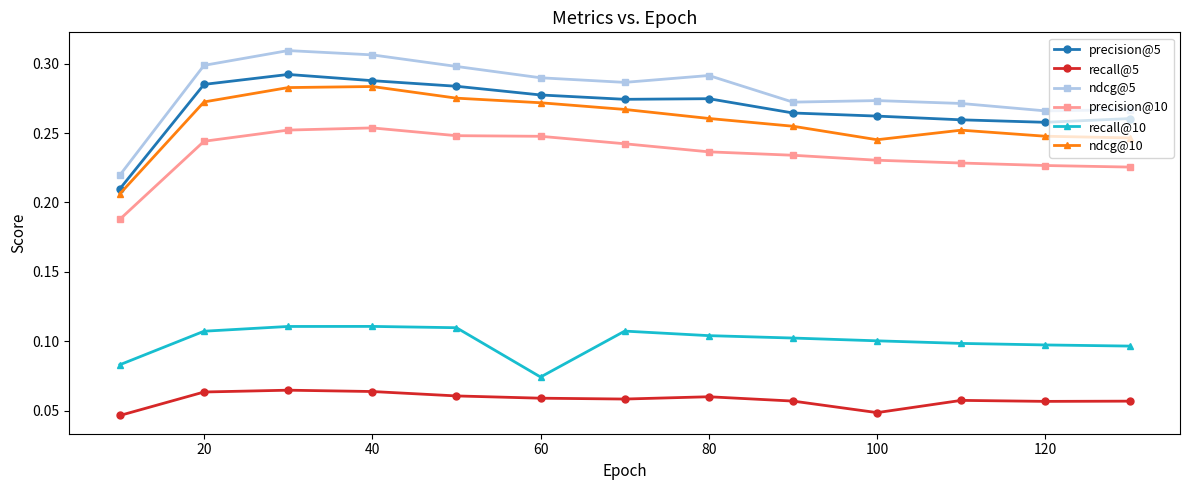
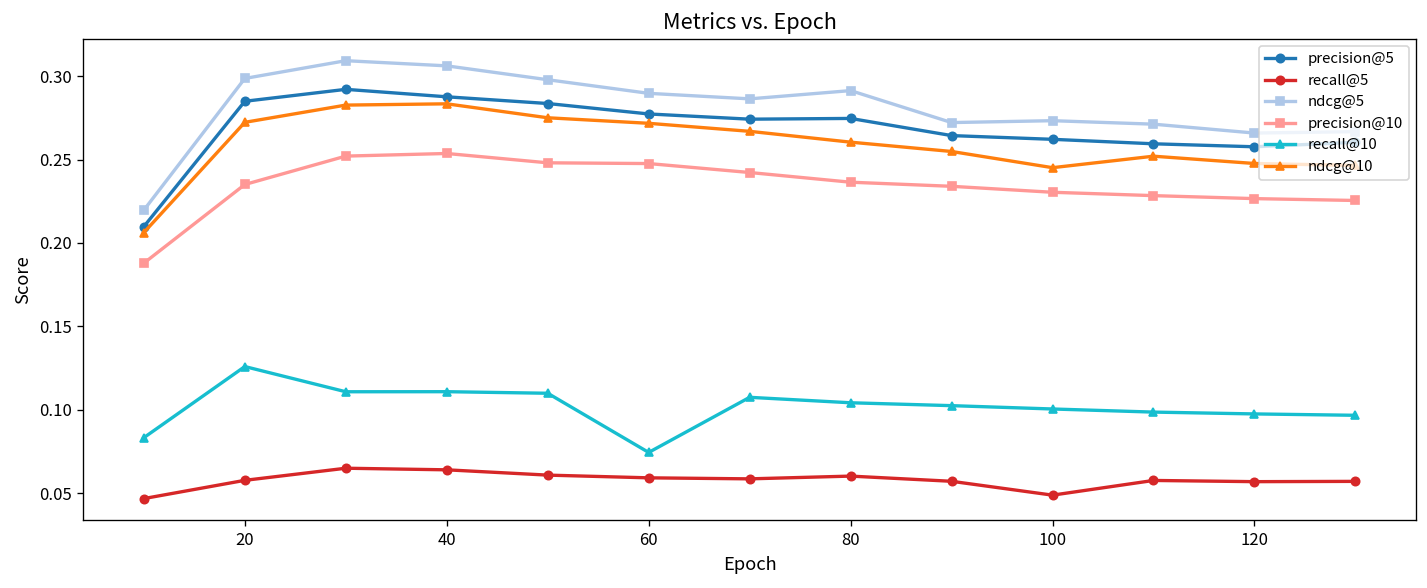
recall@5, 20: 0.064 -> 0.058
precision@10, 20: 0.244 -> 0.235
recall@10, 20: 0.107 -> 0.126
